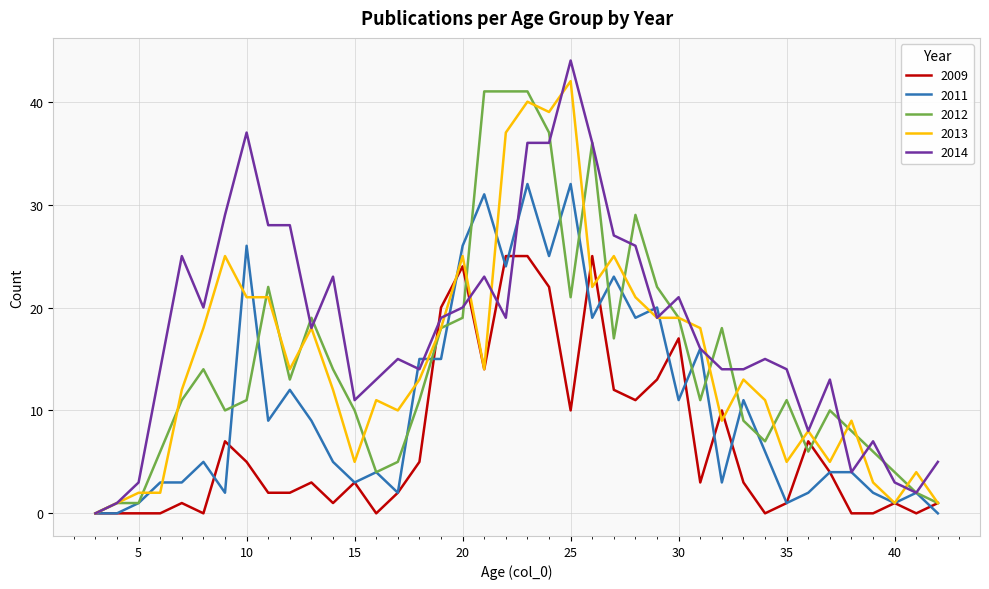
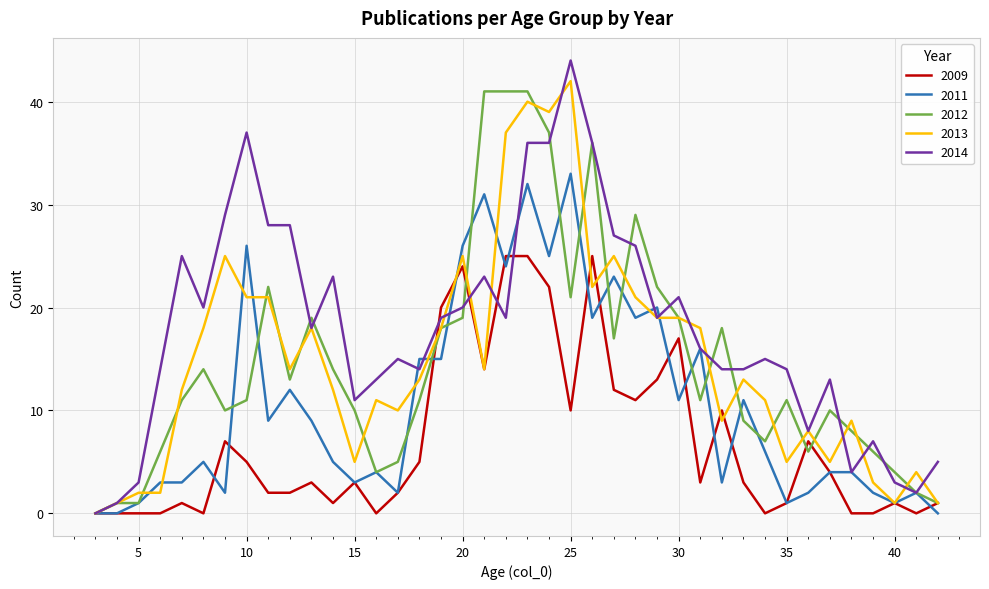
2011, 25: 32 -> 33
